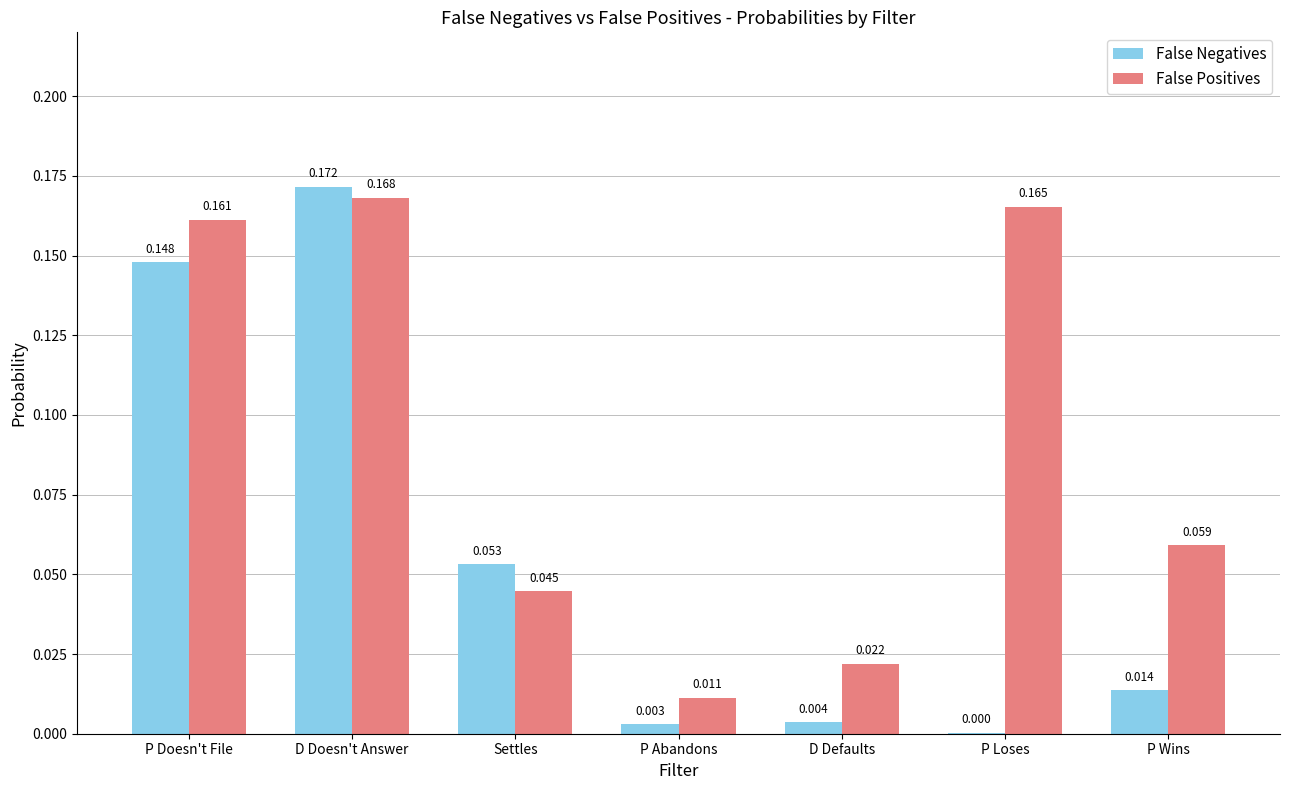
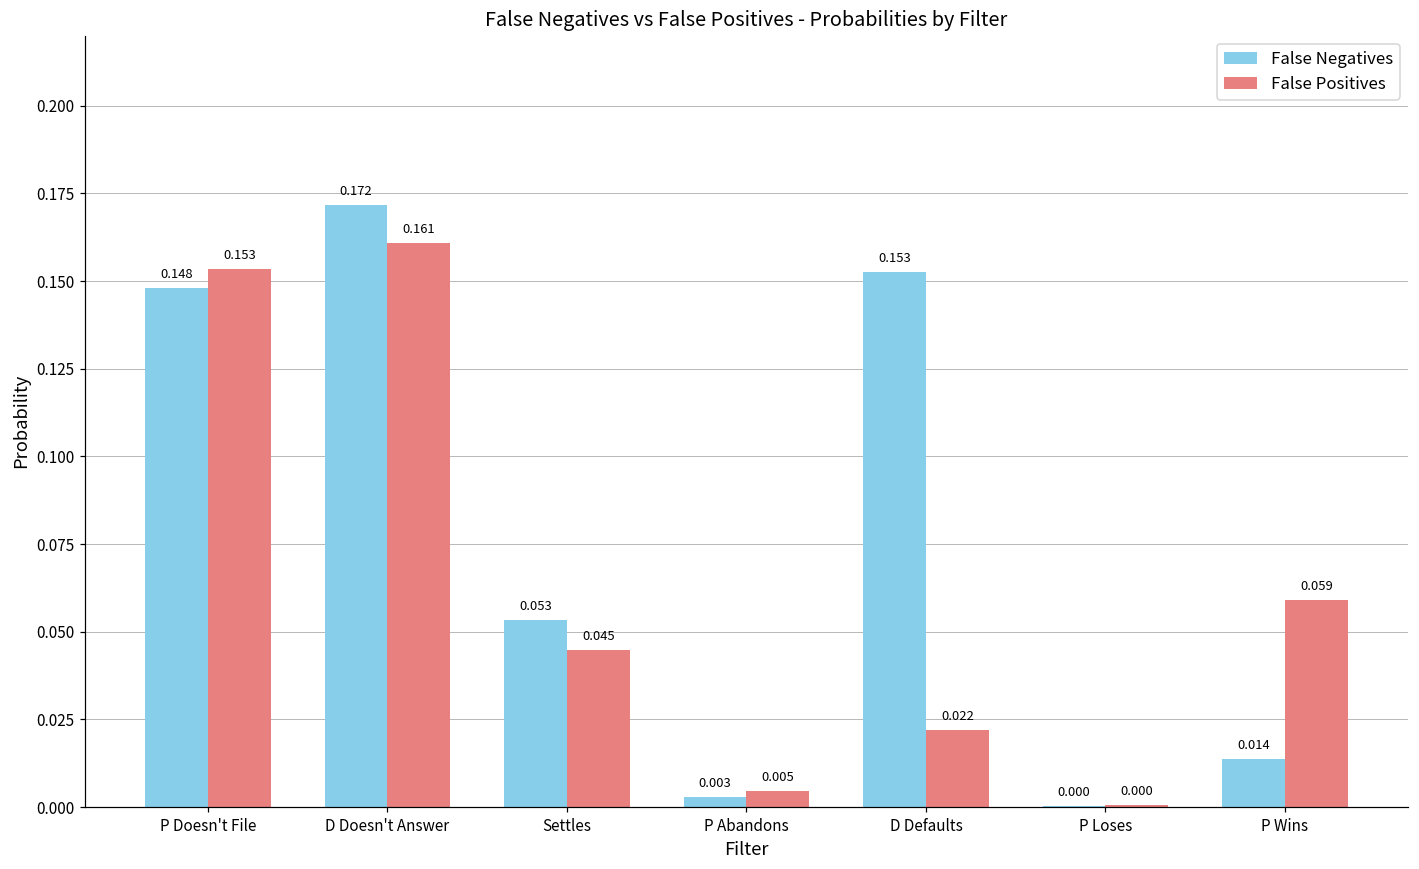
False Positives, P Doesn't File: 0.161 -> 0.153
False Positives, D Doesn't Answer: 0.168 -> 0.161
False Positives, P Abandons: 0.011 -> 0.005
False Negatives, D Defaults: 0.004 -> 0.153
False Positives, P Loses: 0.165 -> 0.000
